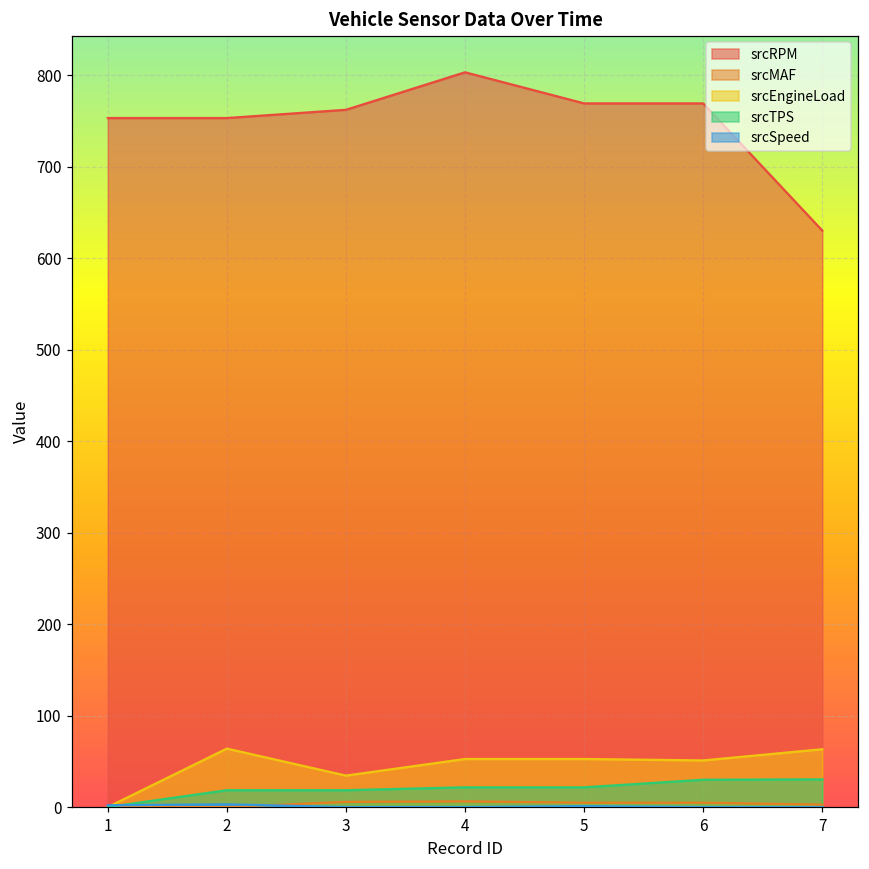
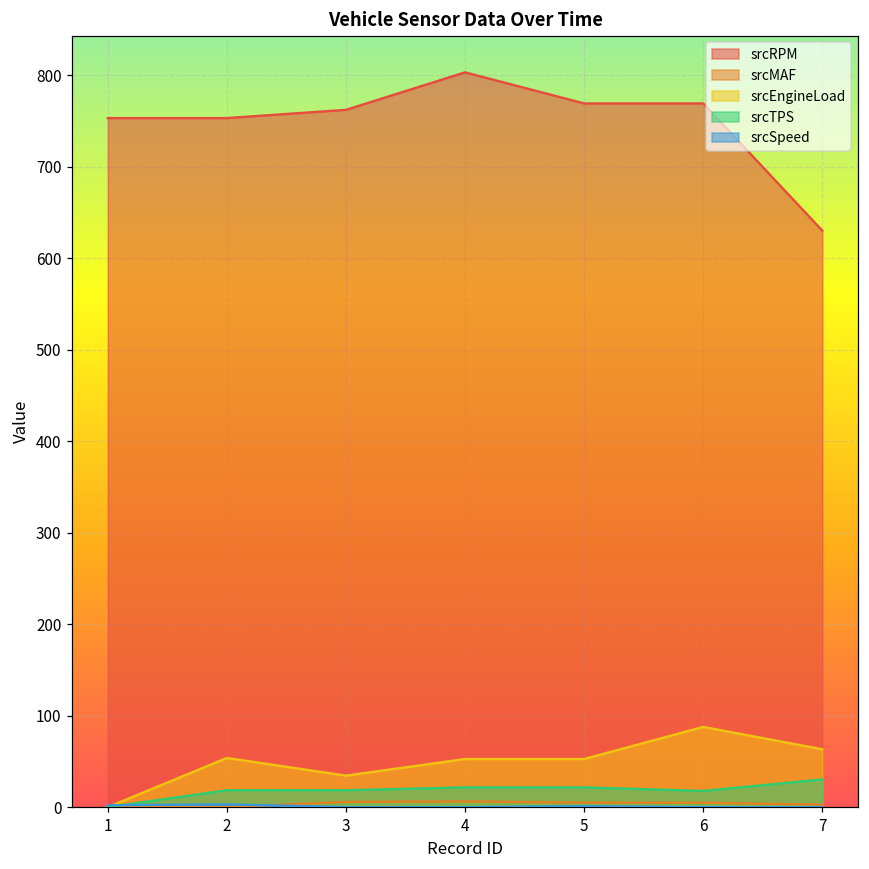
srcEngineLoad, 2: 60 -> 50
srcEngineLoad, 6: 50 -> 90
srcTPS, 6: 30 -> 20
